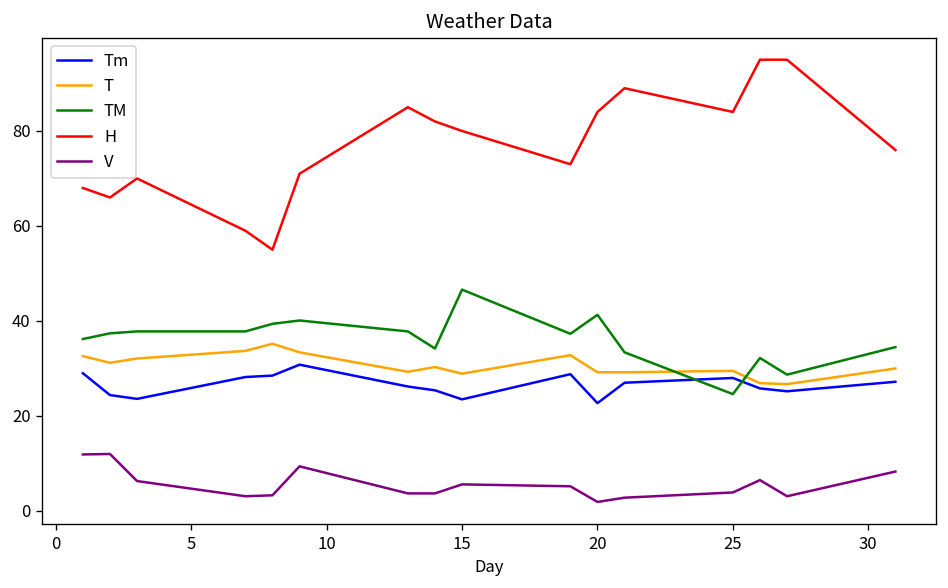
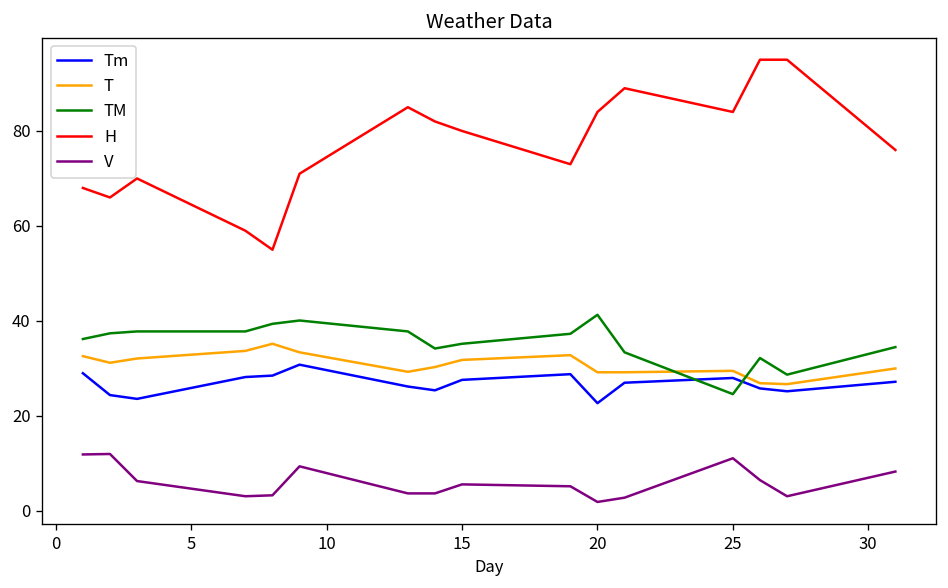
Tm, 15: 24 -> 28
T, 15: 29 -> 32
TM, 15: 47 -> 35
V, 25: 4 -> 11
